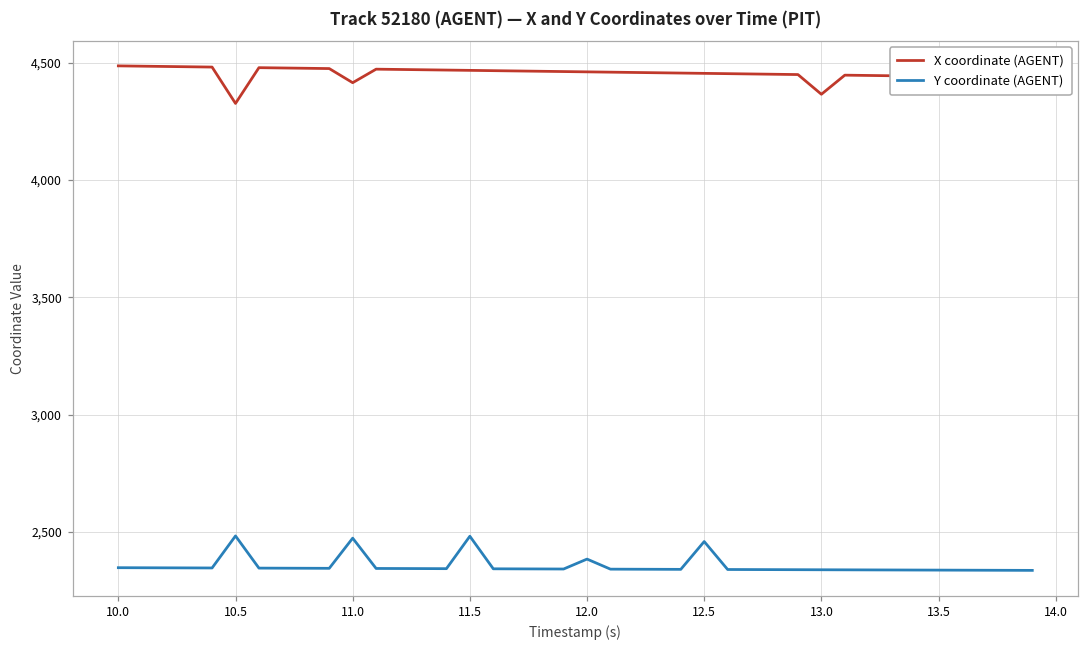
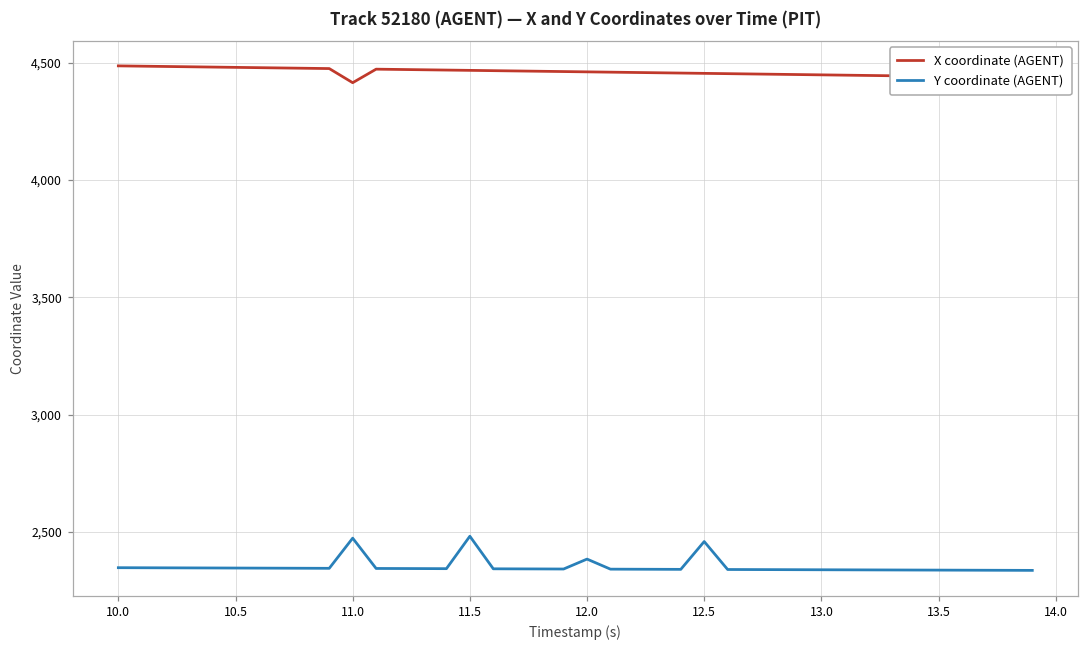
X coordinate (AGENT), 10.5: 4,330 -> 4,480
Y coordinate (AGENT), 10.5: 2,480 -> 2,350
X coordinate (AGENT), 13.0: 4,360 -> 4,450
